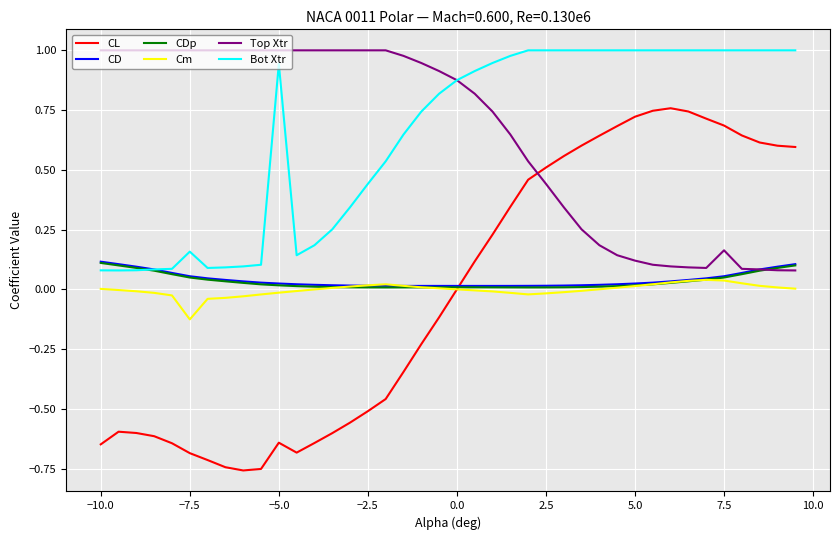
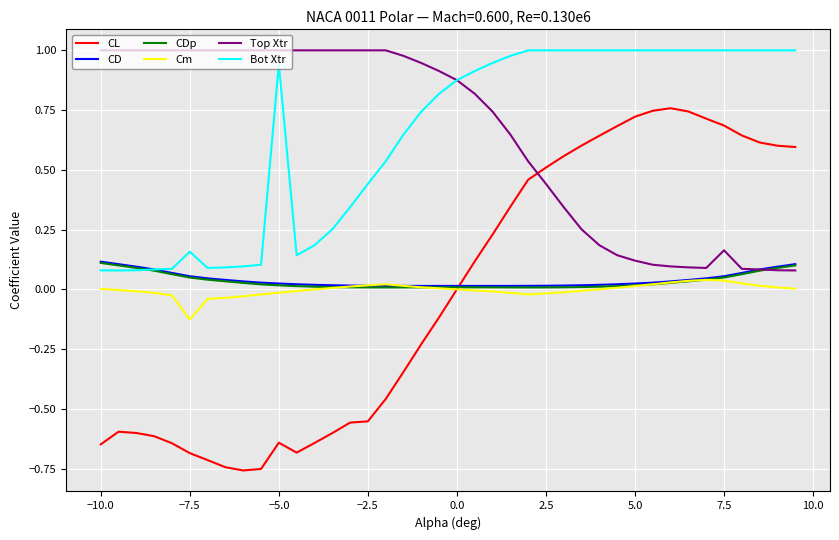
CL, −2.5: -0.51 -> -0.55
